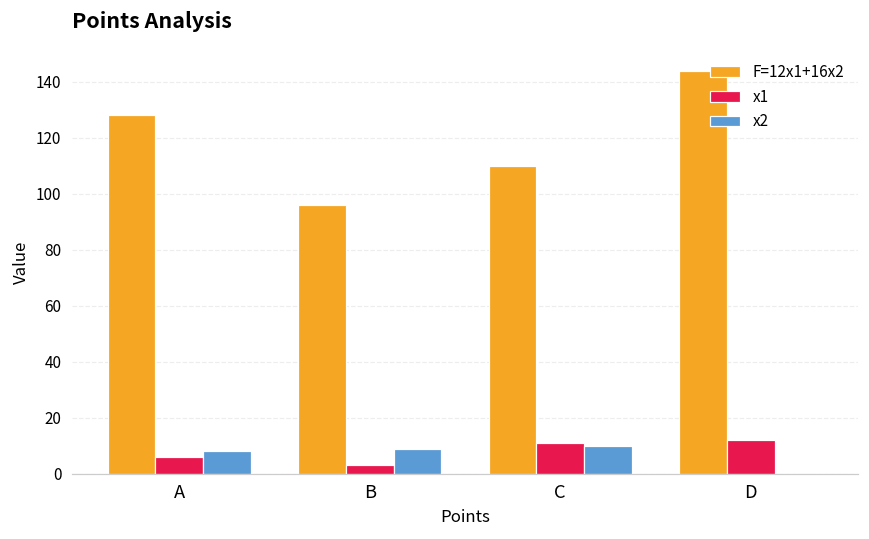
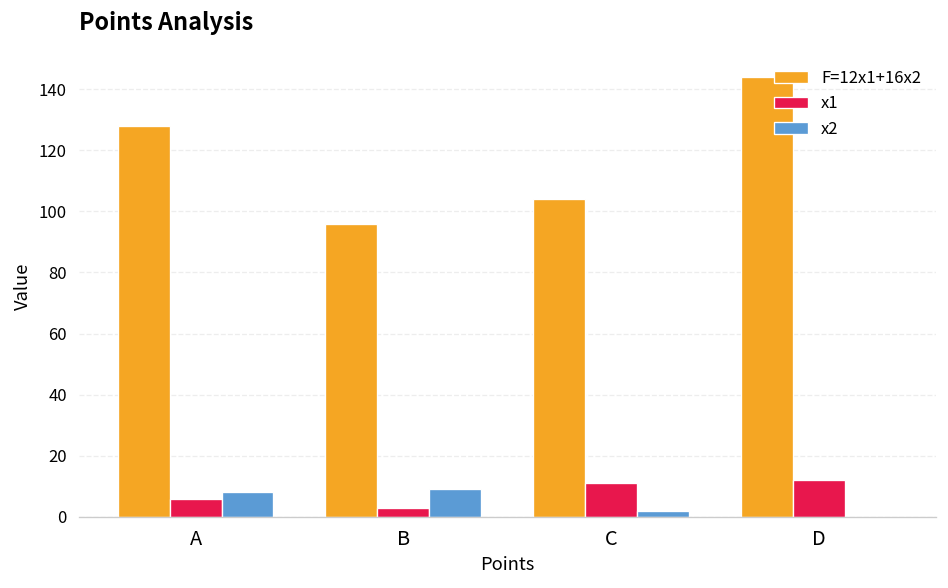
F=12x1+16x2, C: 110 -> 104
x2, C: 10 -> 2
